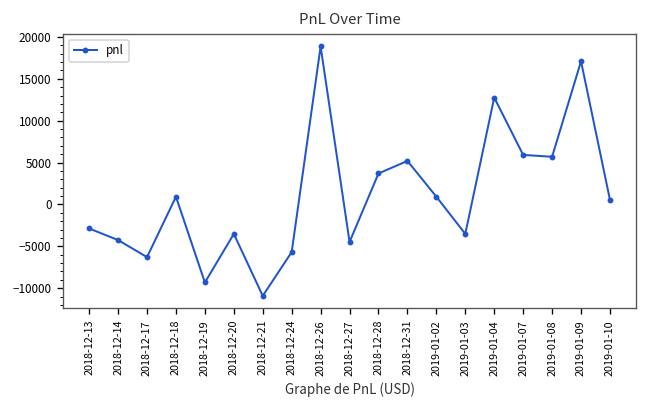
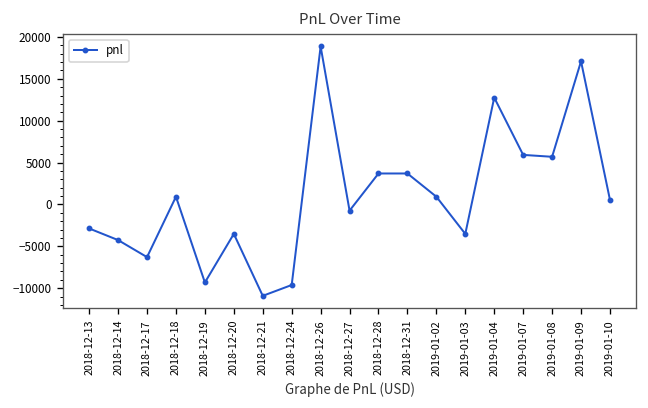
2018-12-24: -6000 -> -10000
2018-12-27: -4000 -> -1000
2018-12-31: 5000 -> 4000
